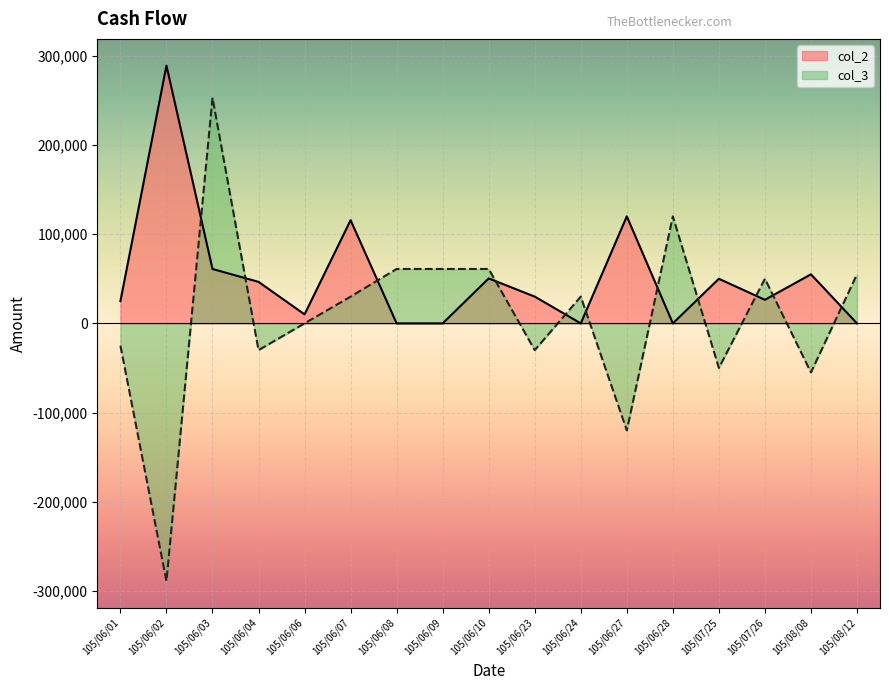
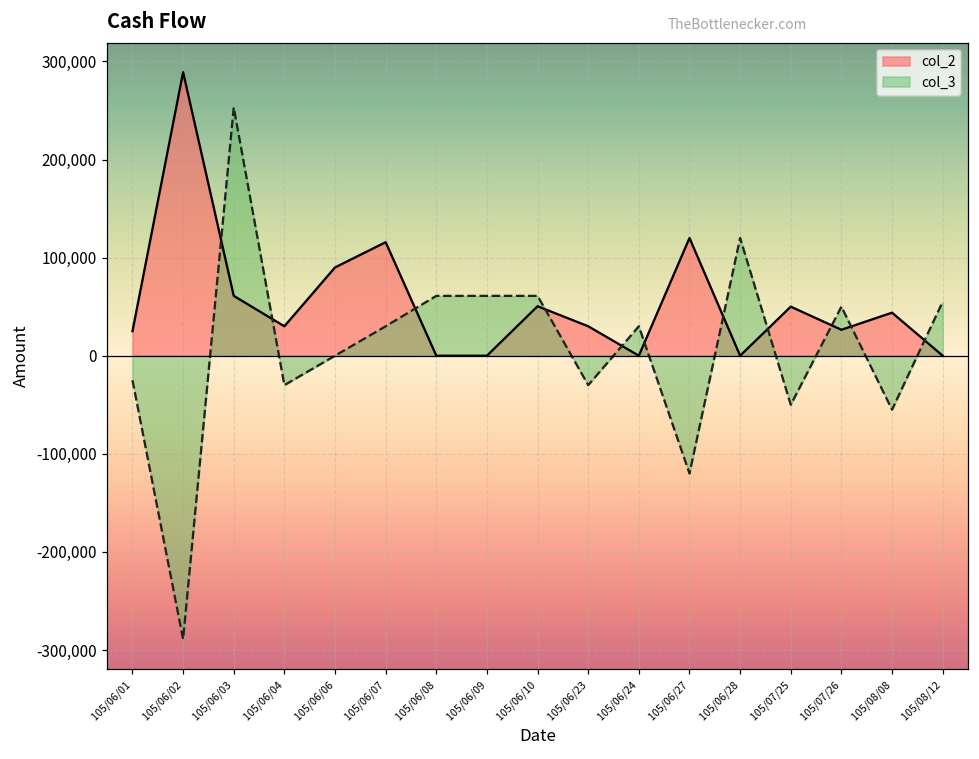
col_2, 105/06/04: 50,000 -> 30,000
col_2, 105/06/06: 10,000 -> 90,000
col_2, 105/08/08: 60,000 -> 40,000
